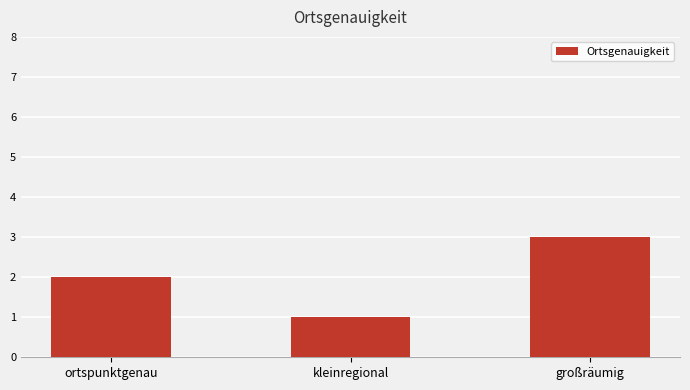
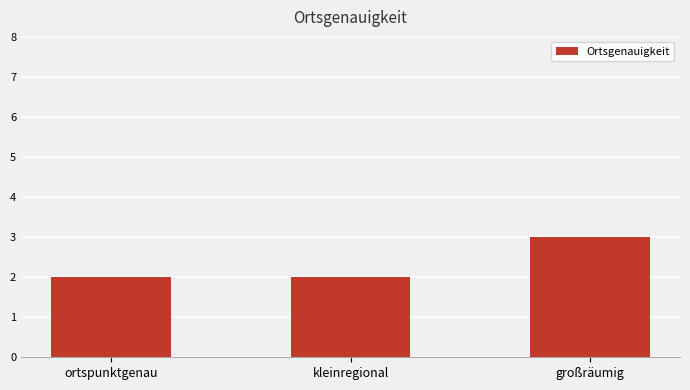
kleinregional: 1 -> 2
